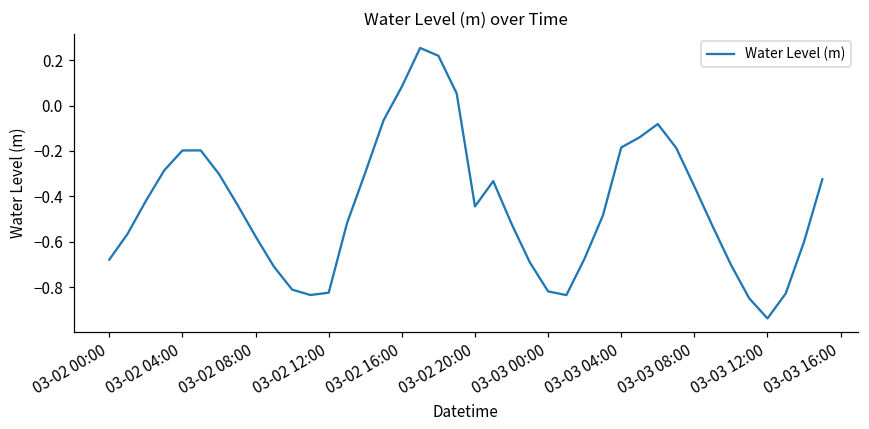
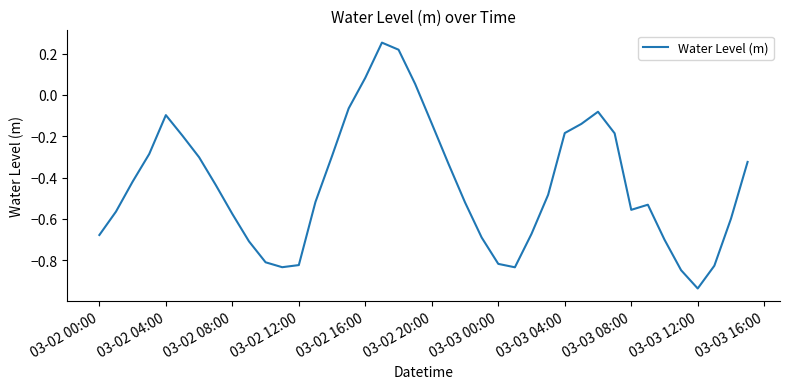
03-02 04:00: -0.20 -> -0.10
03-02 20:00: -0.44 -> -0.14
03-03 08:00: -0.36 -> -0.56
